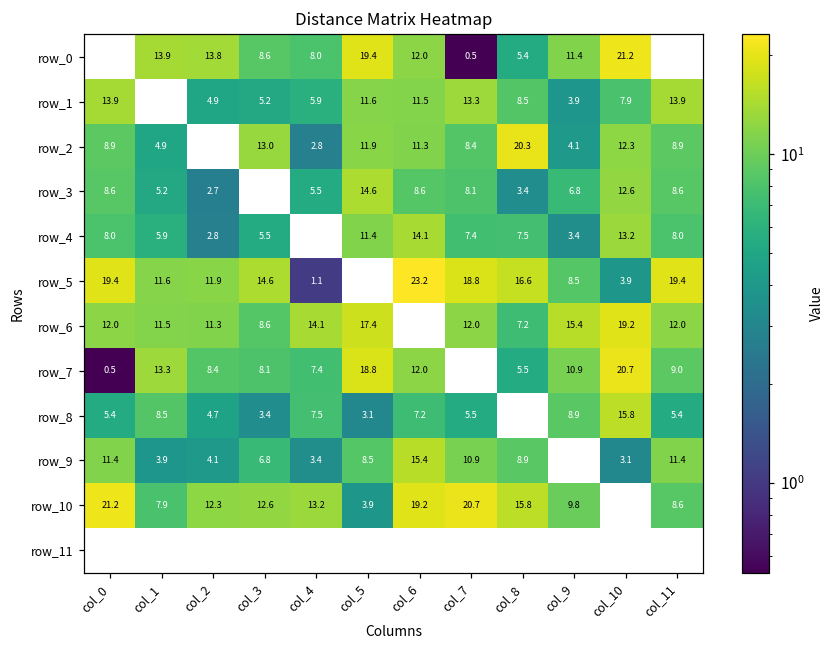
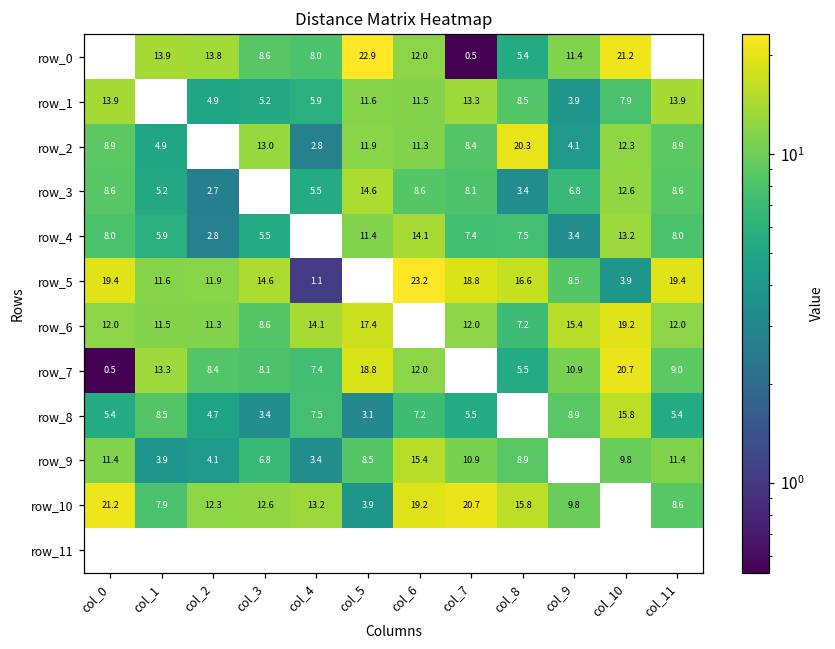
row_0, col_5: 19.4 -> 22.9
row_9, col_10: 3.1 -> 9.8
